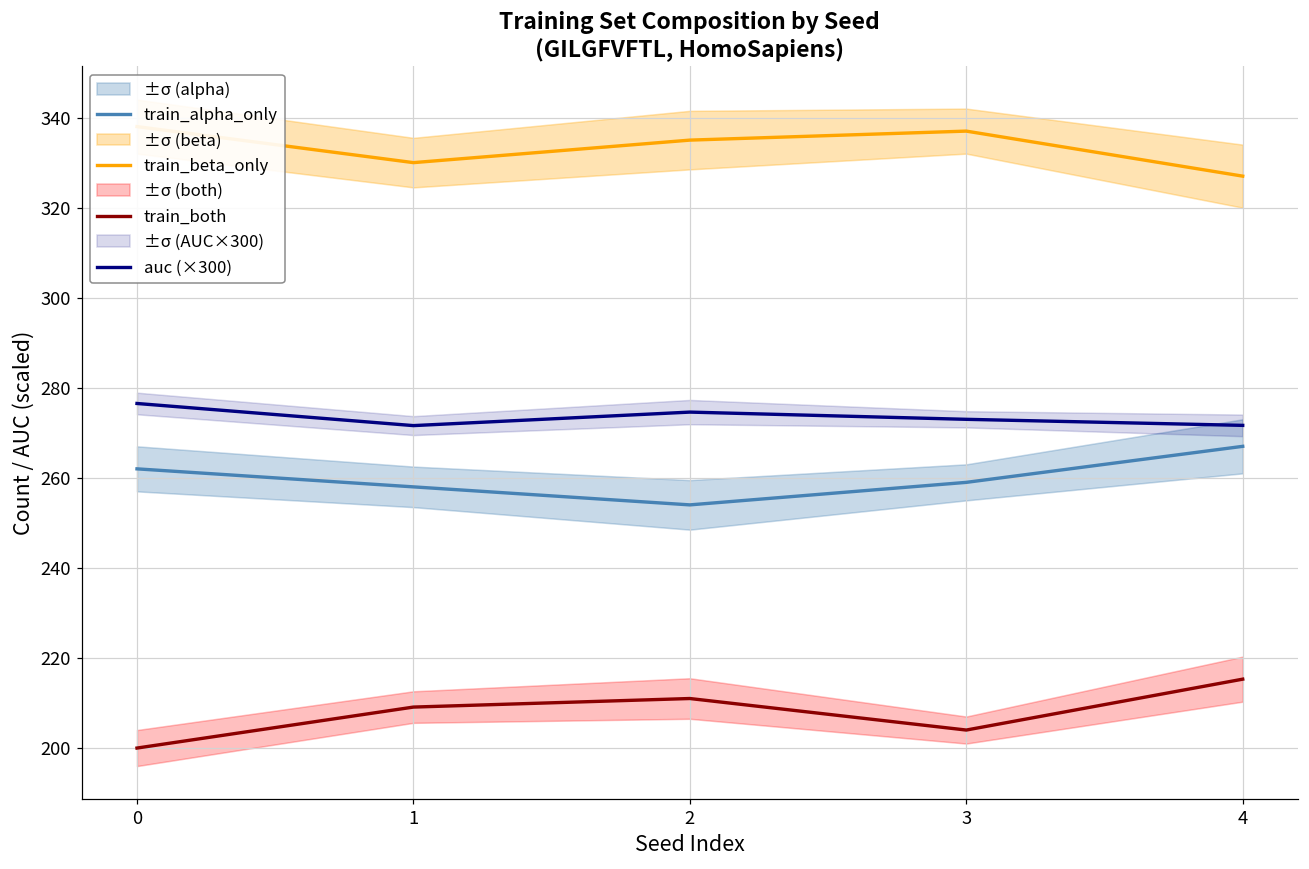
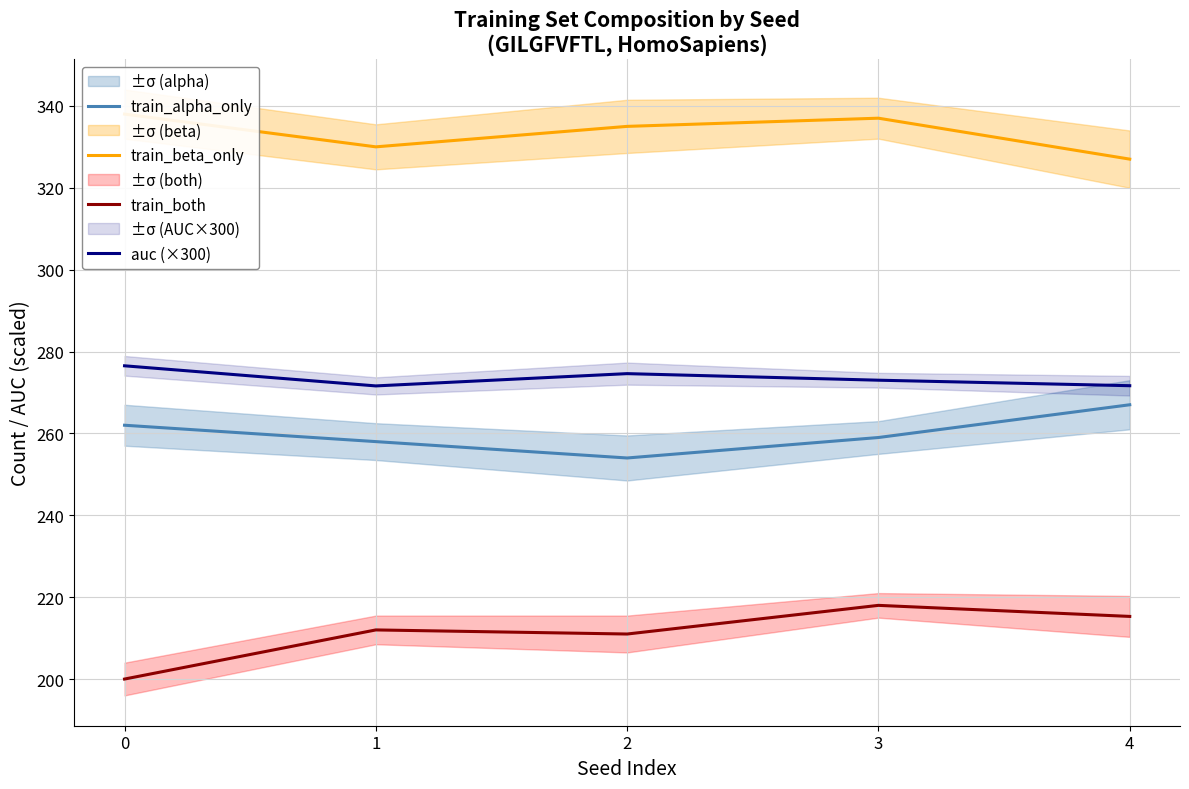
train_both, 1: 209 -> 212
train_both, 3: 204 -> 218
